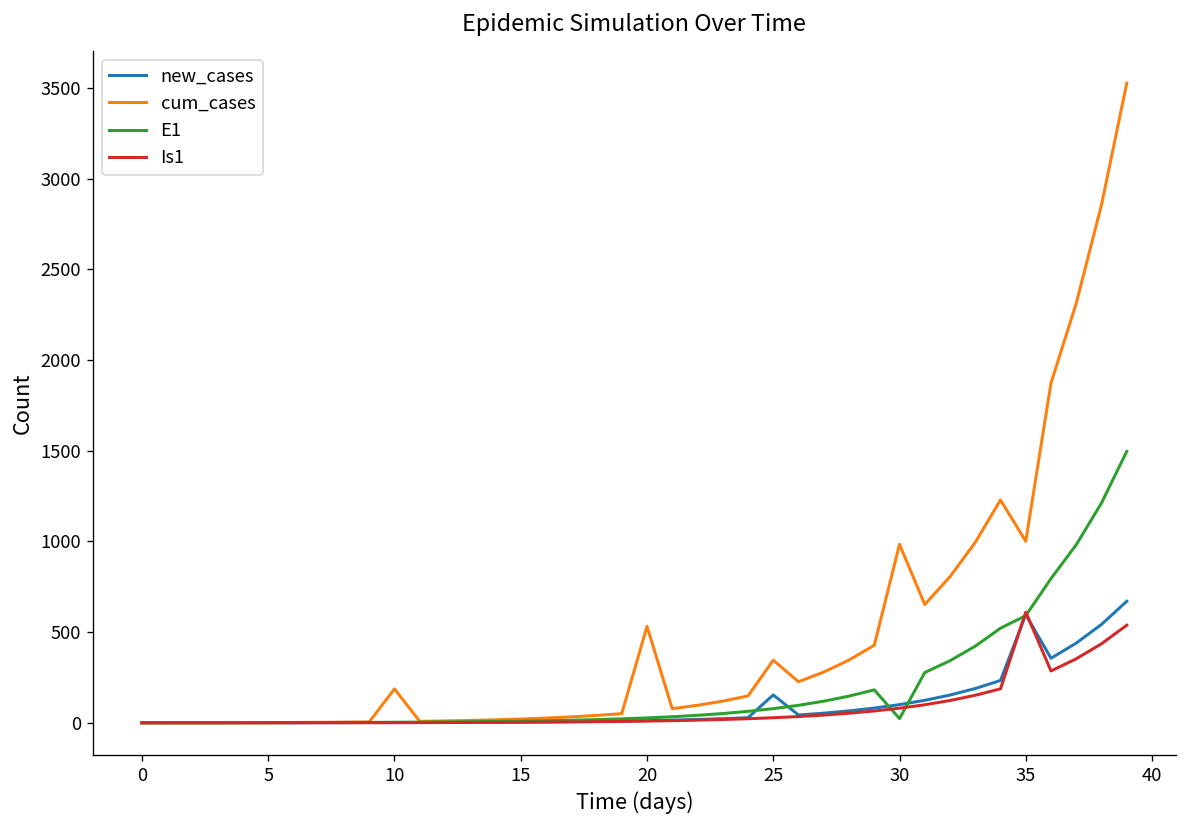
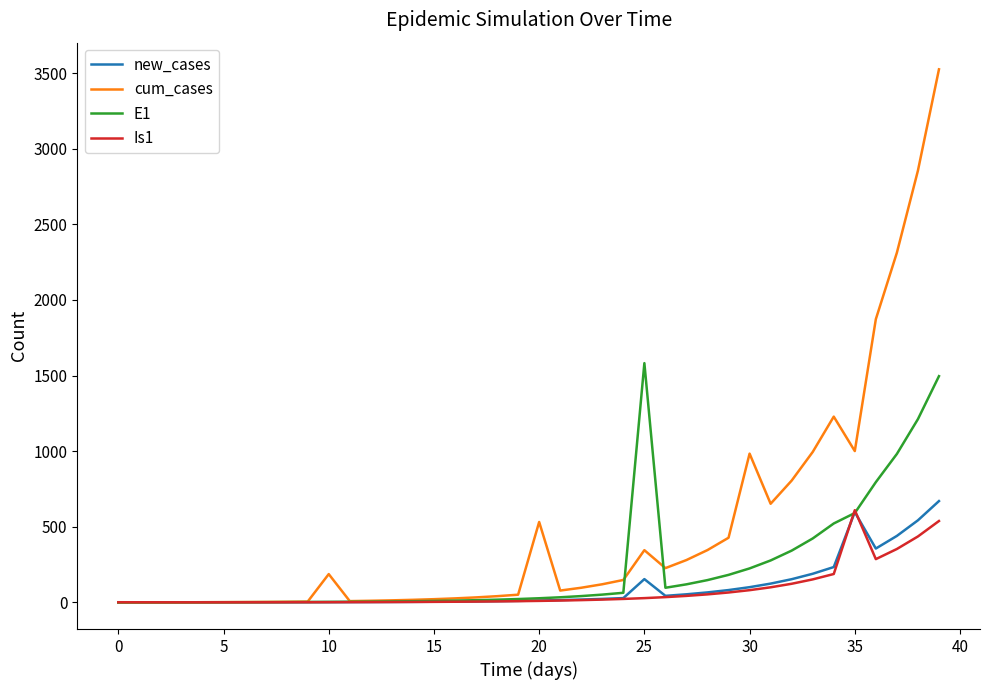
E1, 25: 80 -> 1580
E1, 30: 20 -> 220
